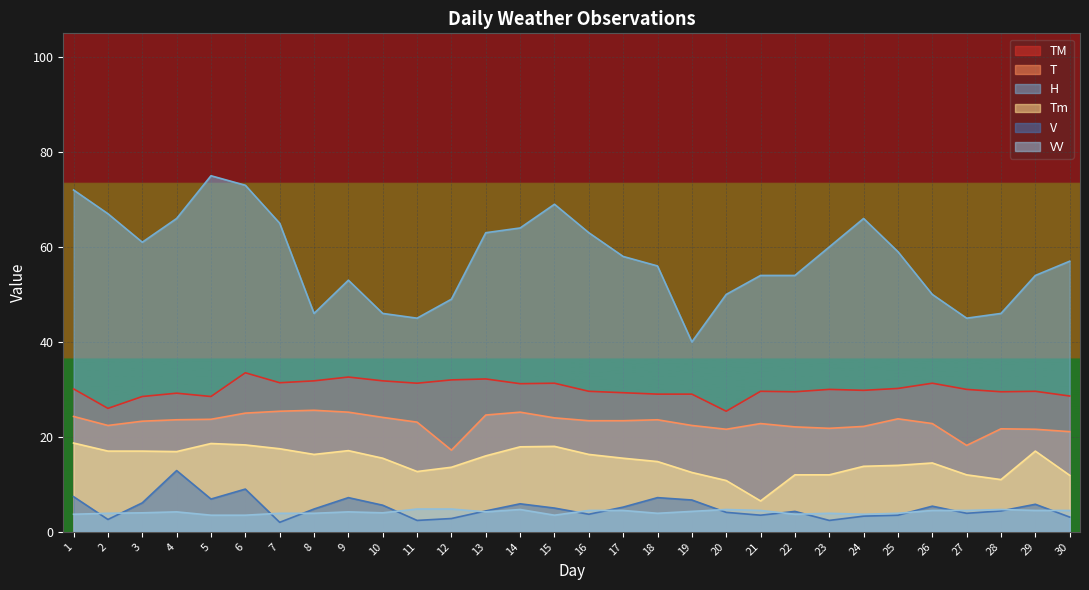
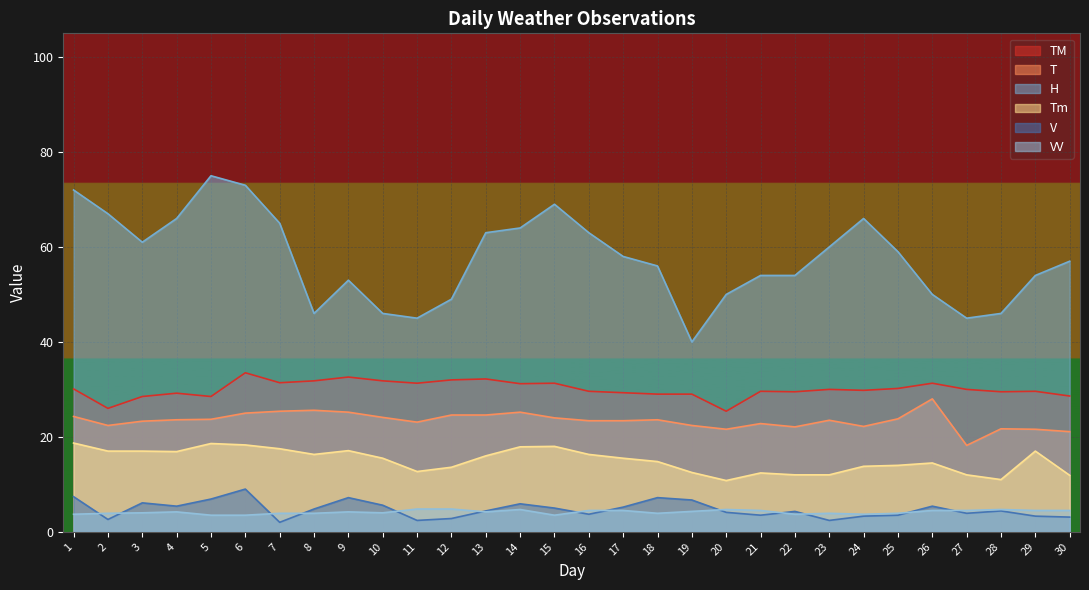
V, 4: 13 -> 5
T, 12: 17 -> 25
Tm, 21: 7 -> 12
T, 23: 22 -> 24
T, 26: 23 -> 28
V, 29: 6 -> 3
